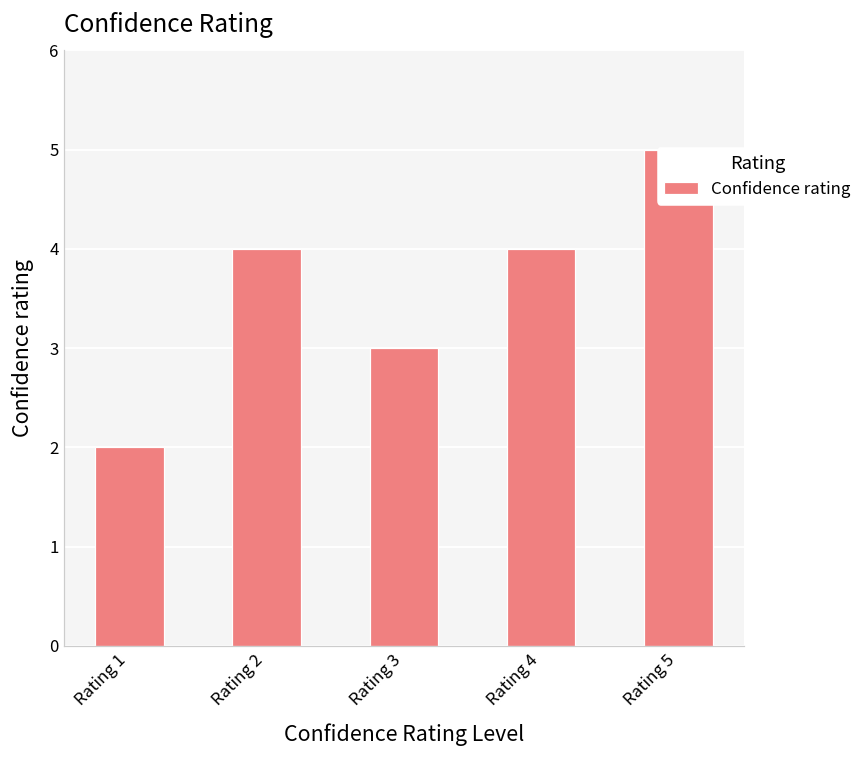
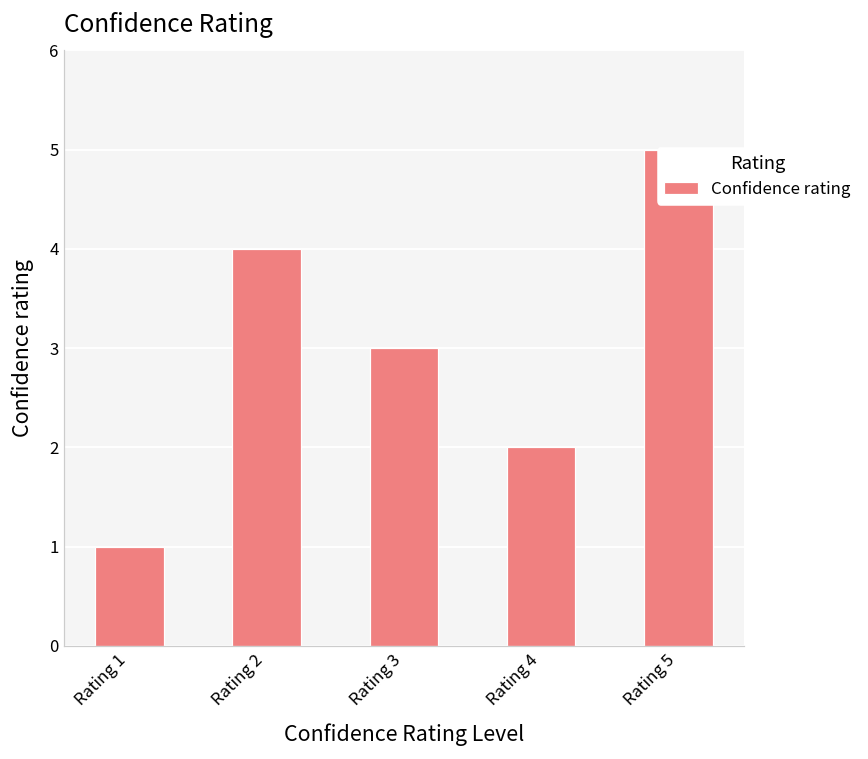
Rating 1: 2 -> 1
Rating 4: 4 -> 2
